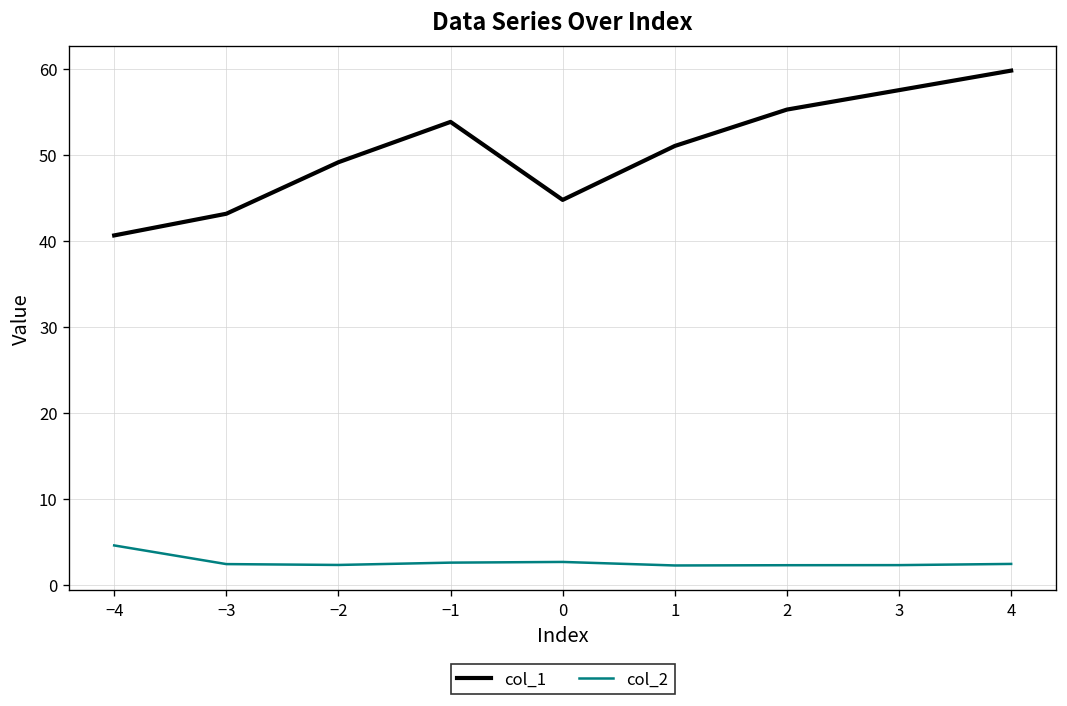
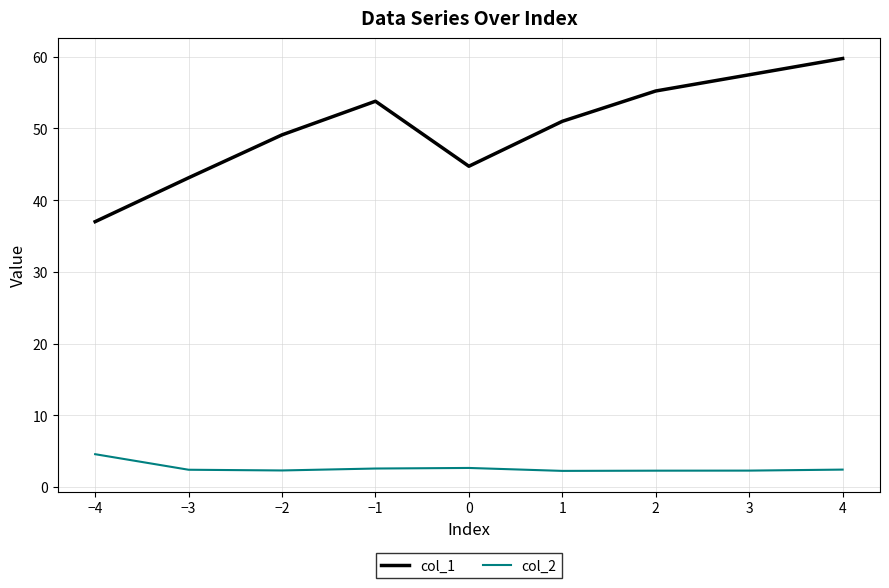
col_1, −4: 41 -> 37
